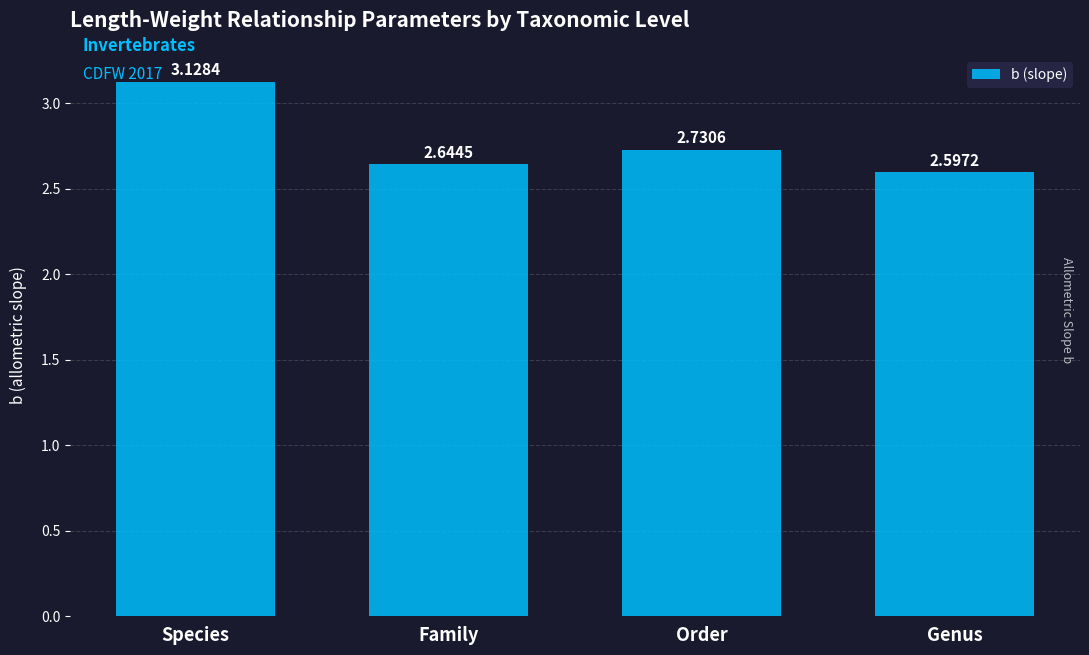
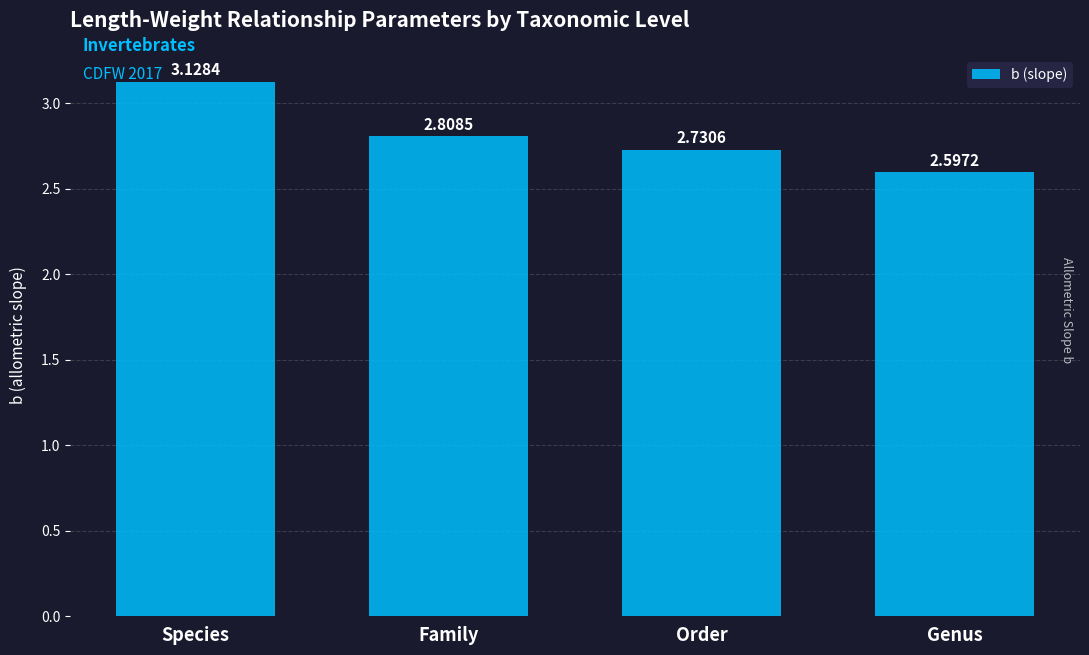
Family: 2.6445 -> 2.8085
